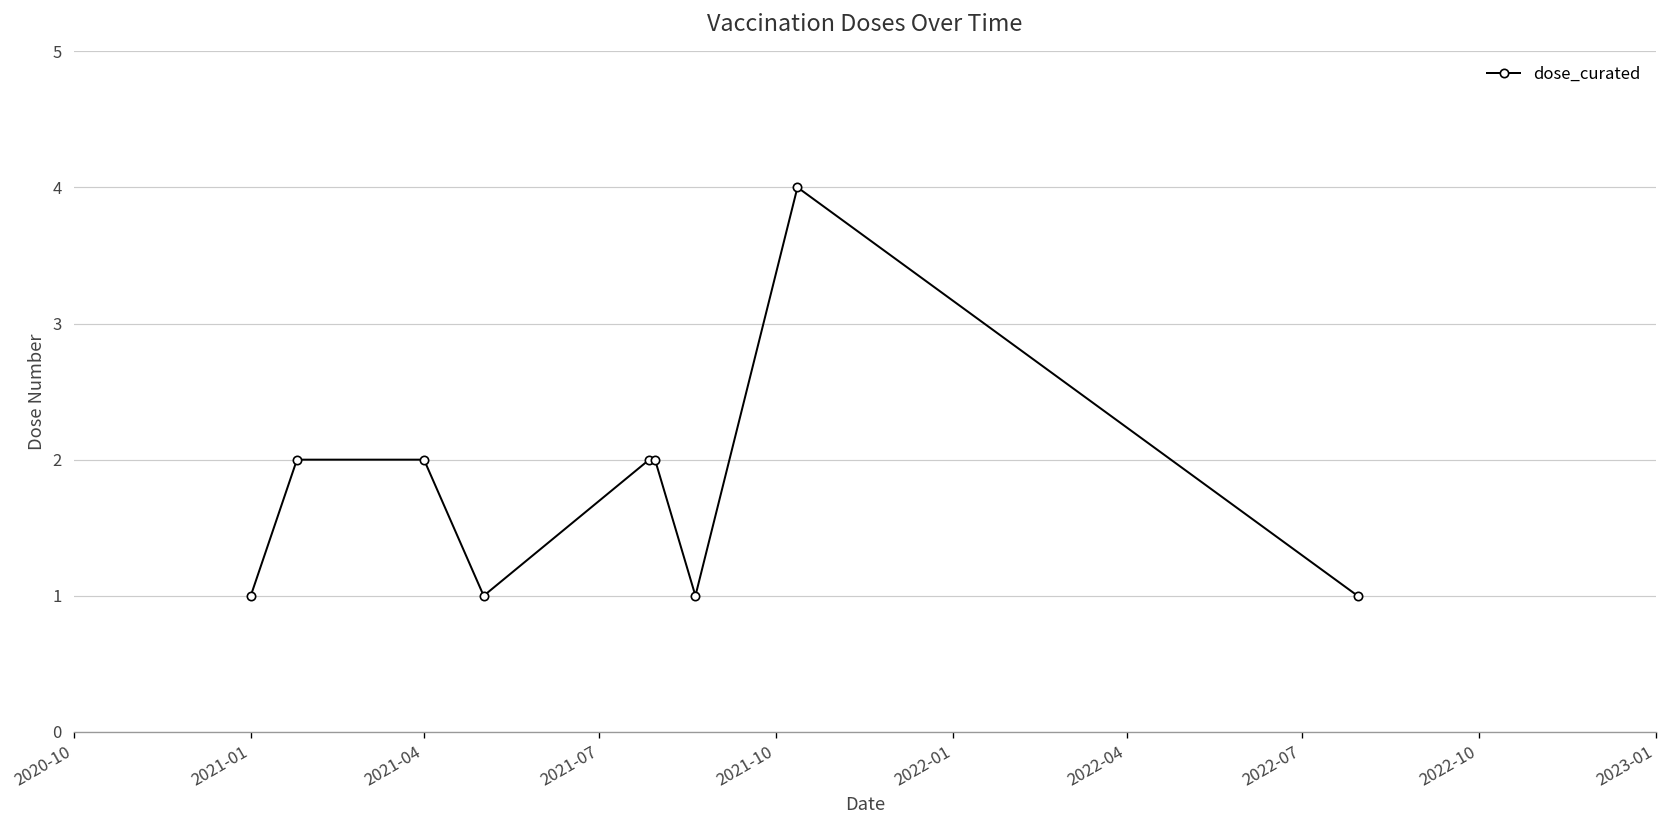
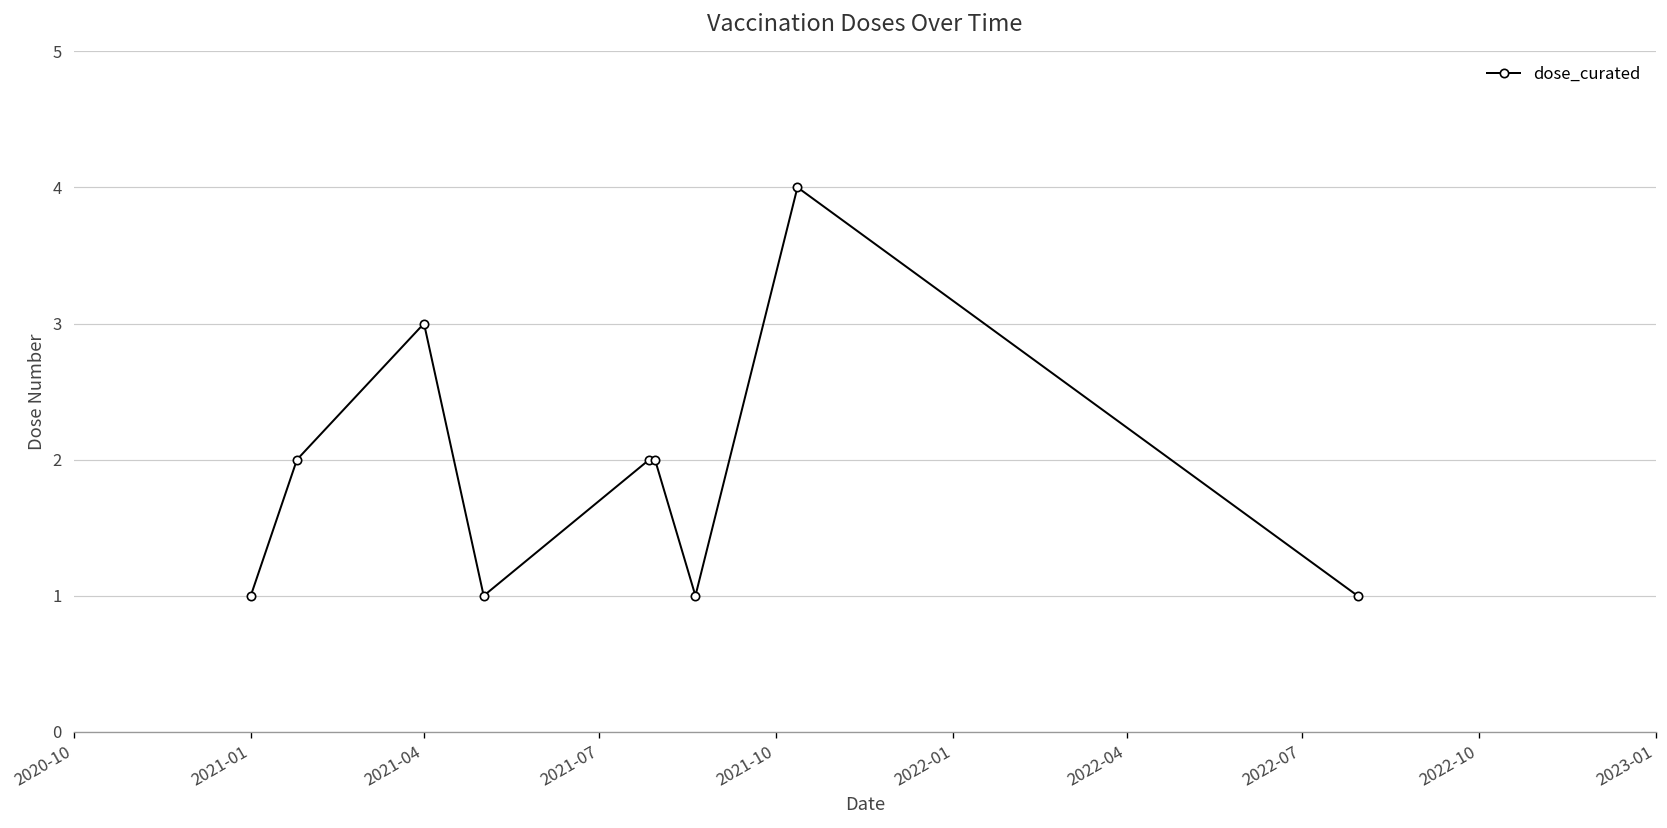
2021-04: 2 -> 3
